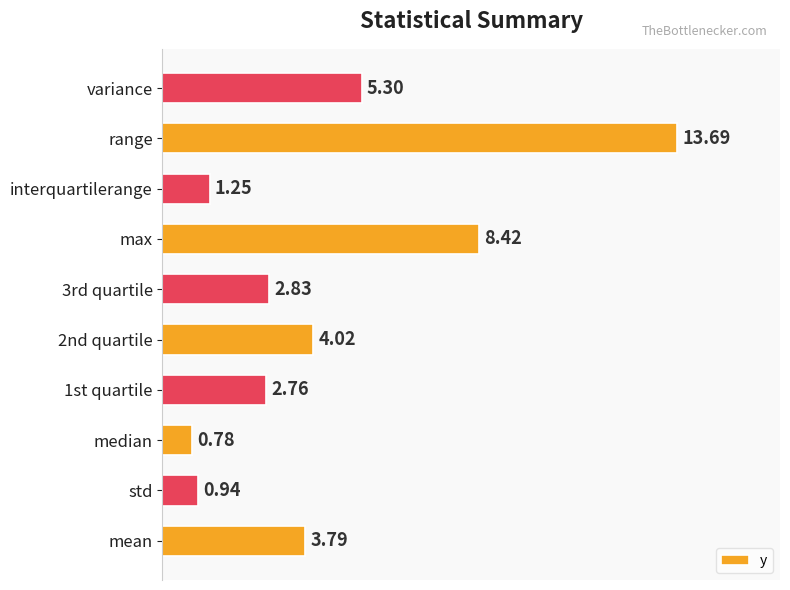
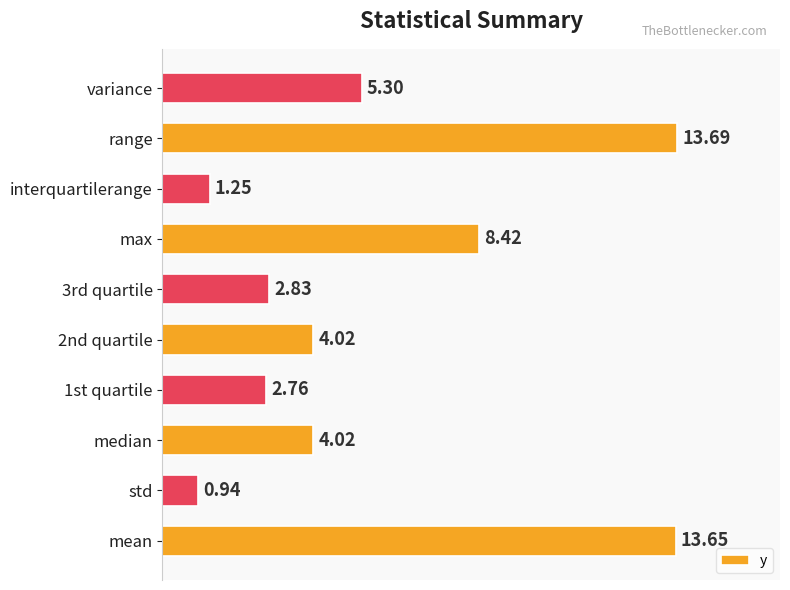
median: 0.78 -> 4.02
mean: 3.79 -> 13.65
